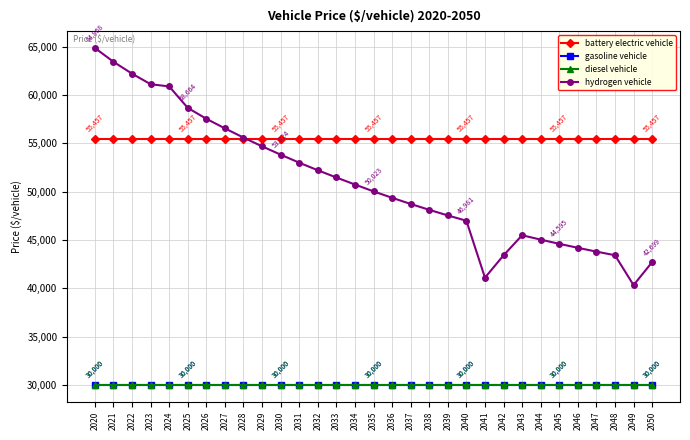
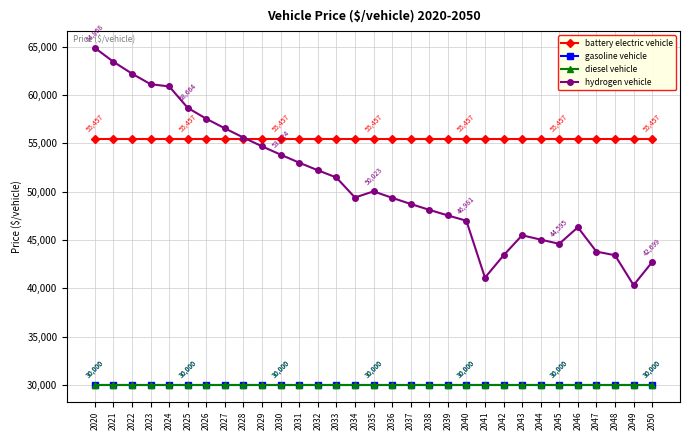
hydrogen vehicle, 2034: 51,000 -> 49,000
hydrogen vehicle, 2046: 44,000 -> 46,000
